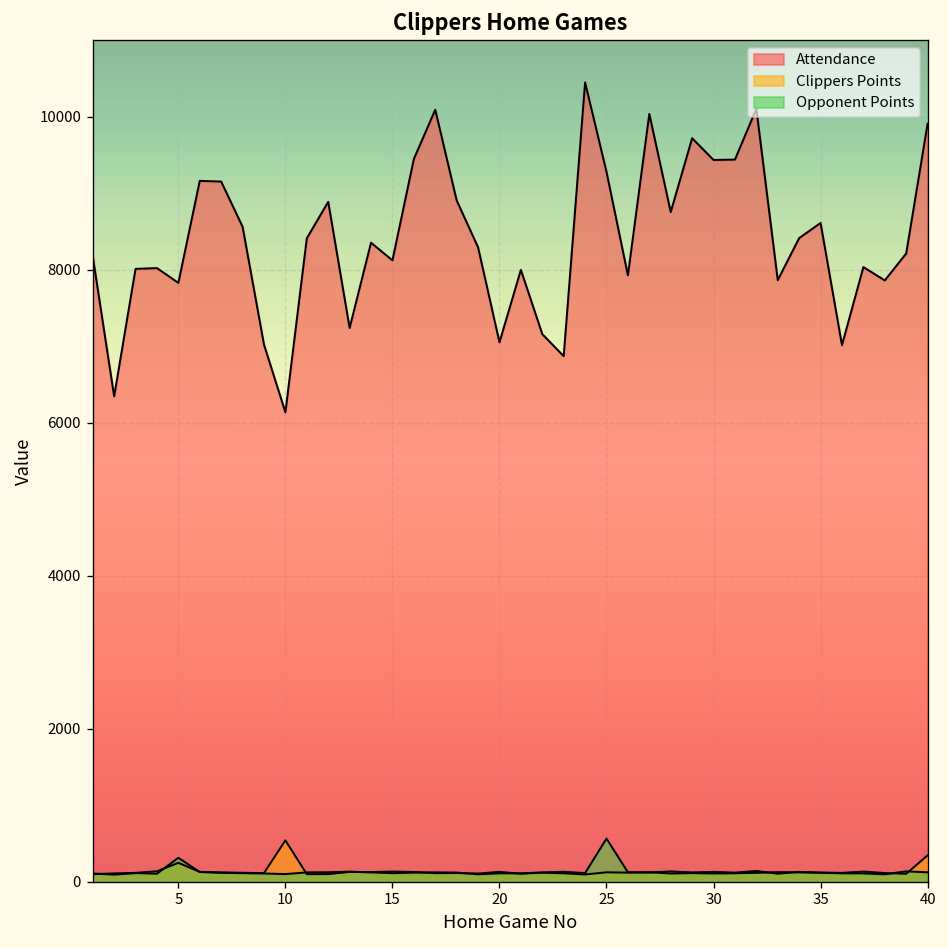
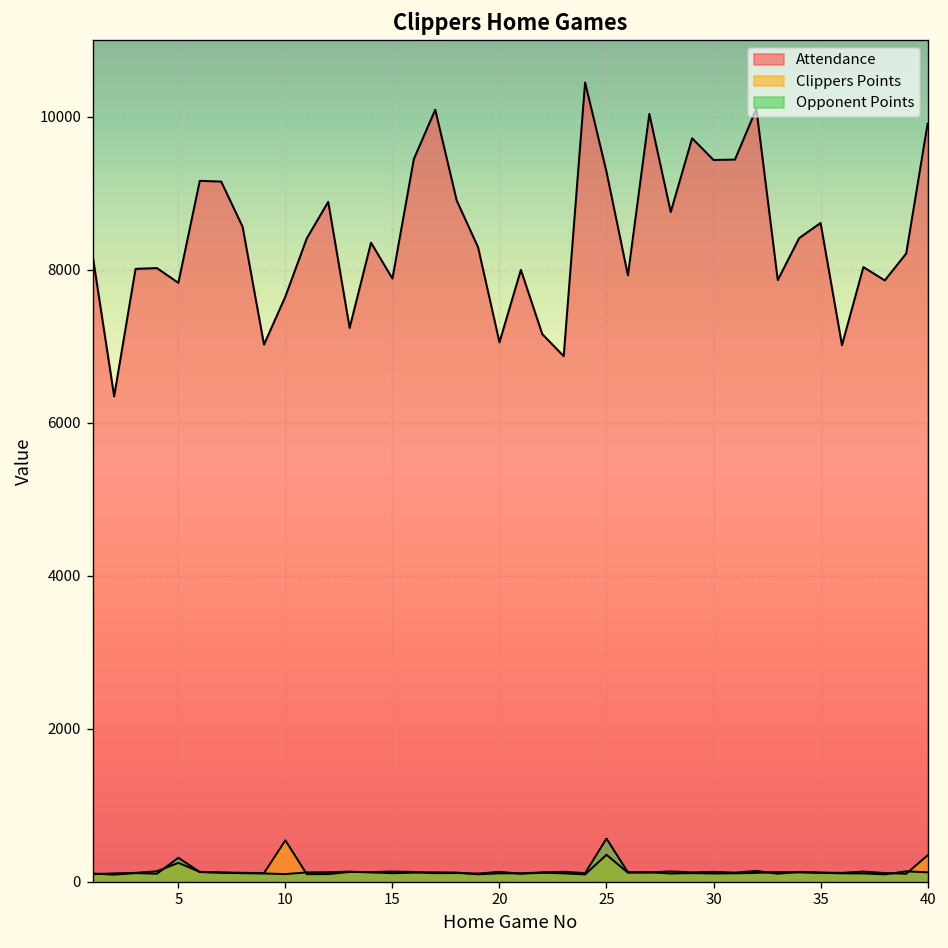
Attendance, 10: 6100 -> 7600
Attendance, 15: 8100 -> 7900
Clippers Points, 25: 100 -> 400
